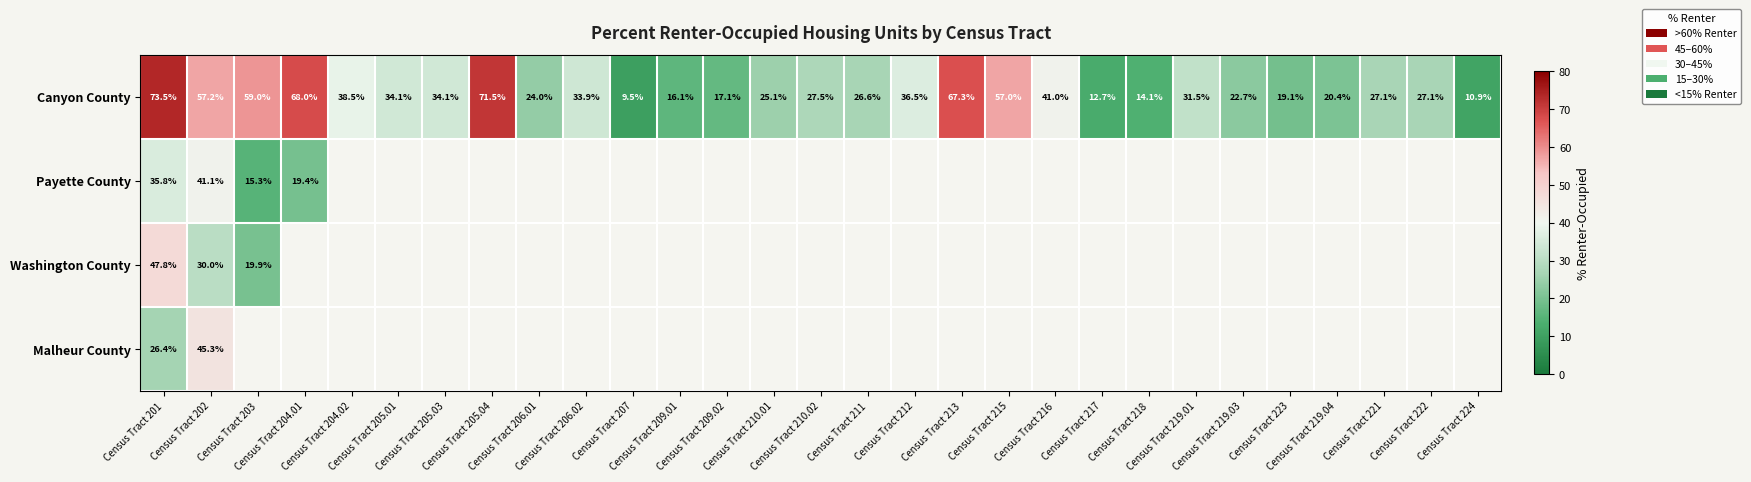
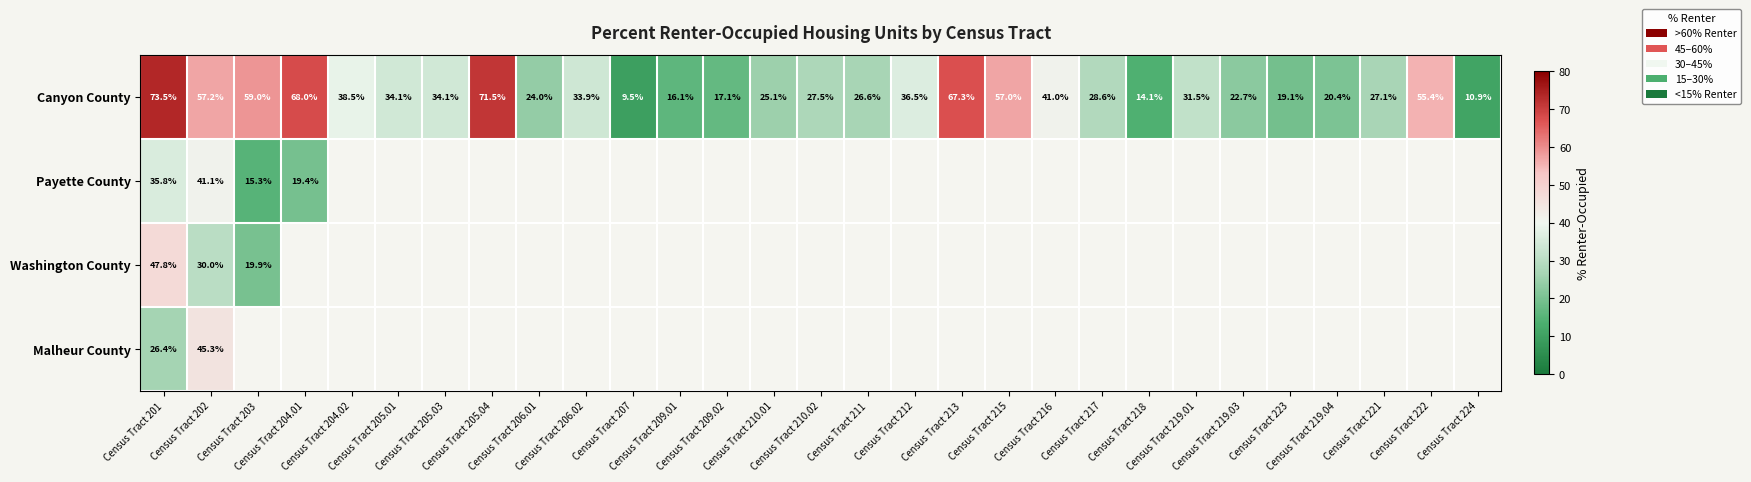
Canyon County, Census Tract 217: 12.7% -> 28.6%
Canyon County, Census Tract 222: 27.1% -> 55.4%
